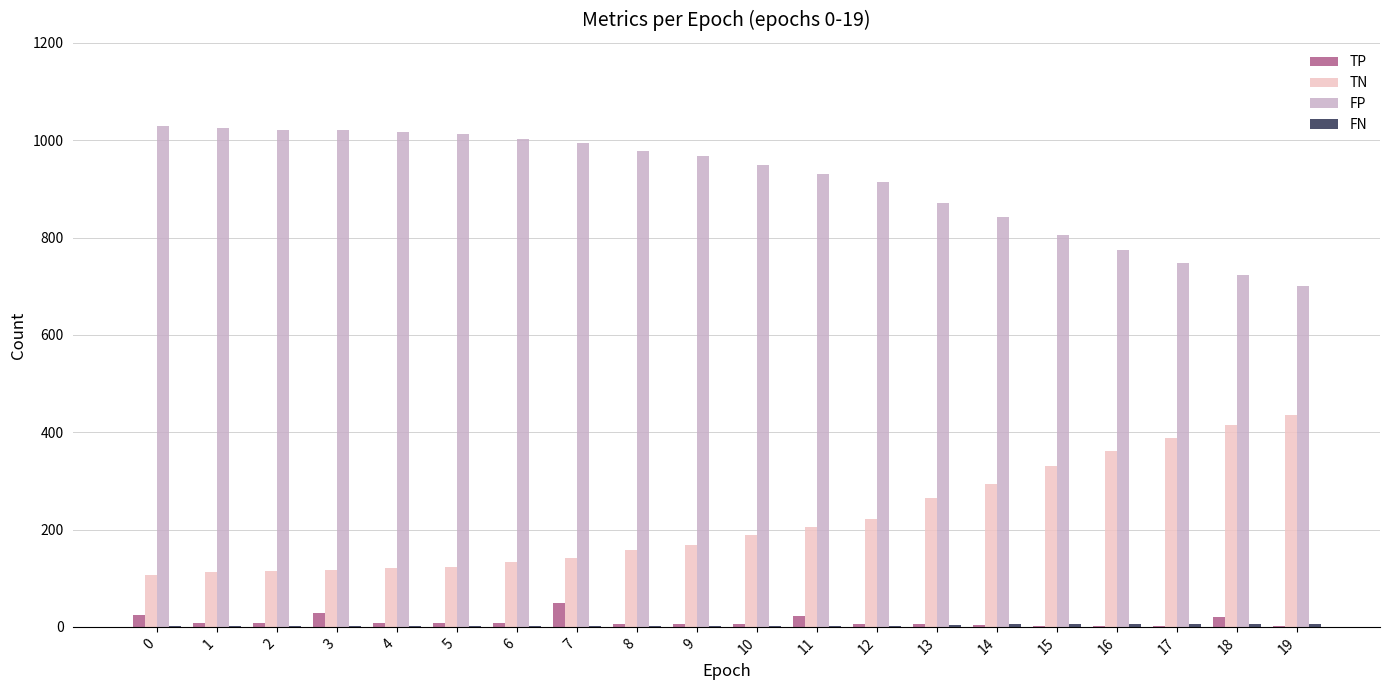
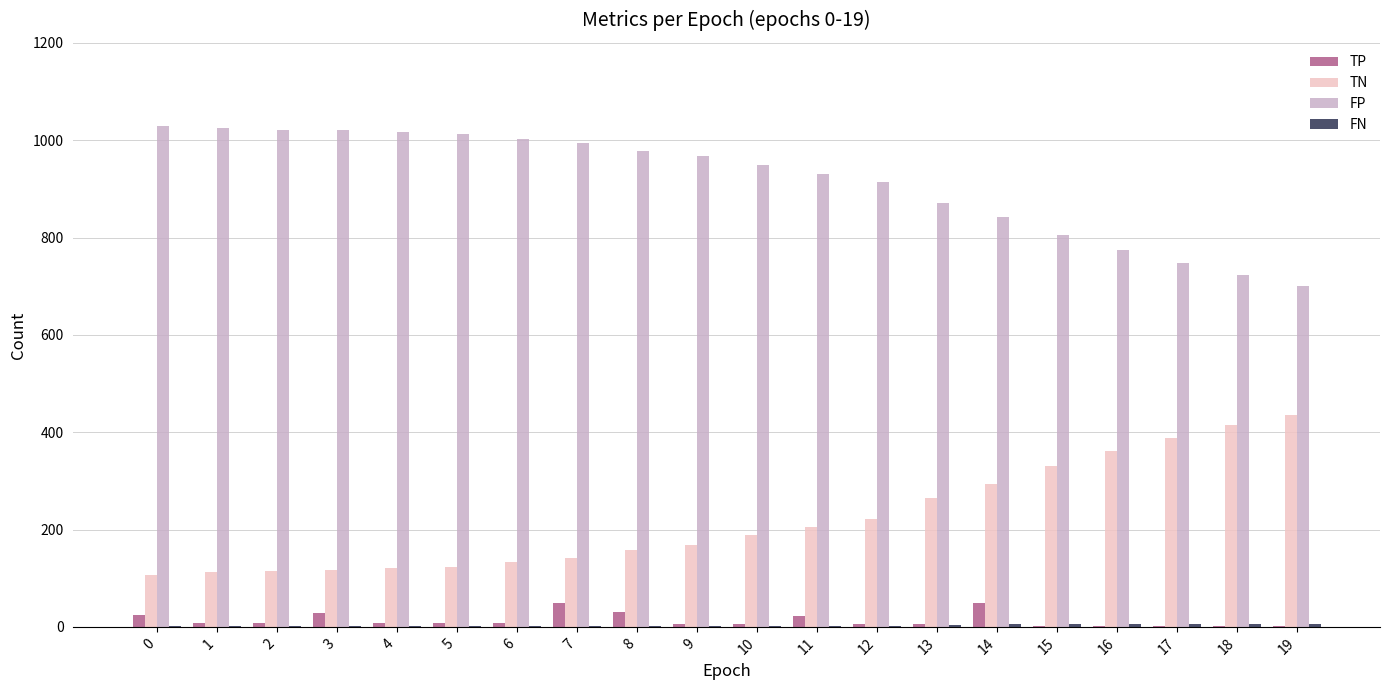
TP, 8: 10 -> 30
TP, 14: 0 -> 50
TP, 18: 20 -> 0
